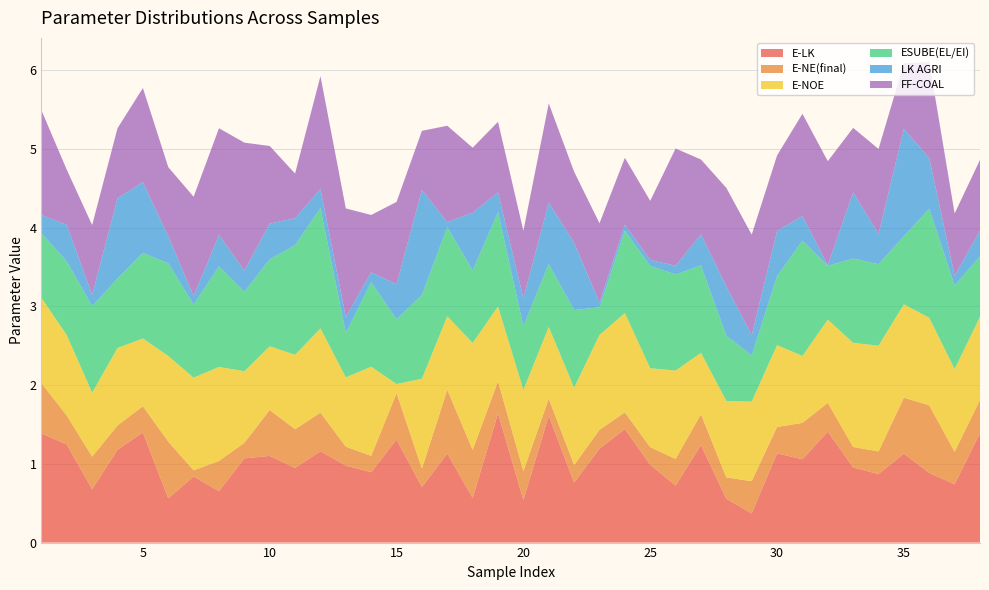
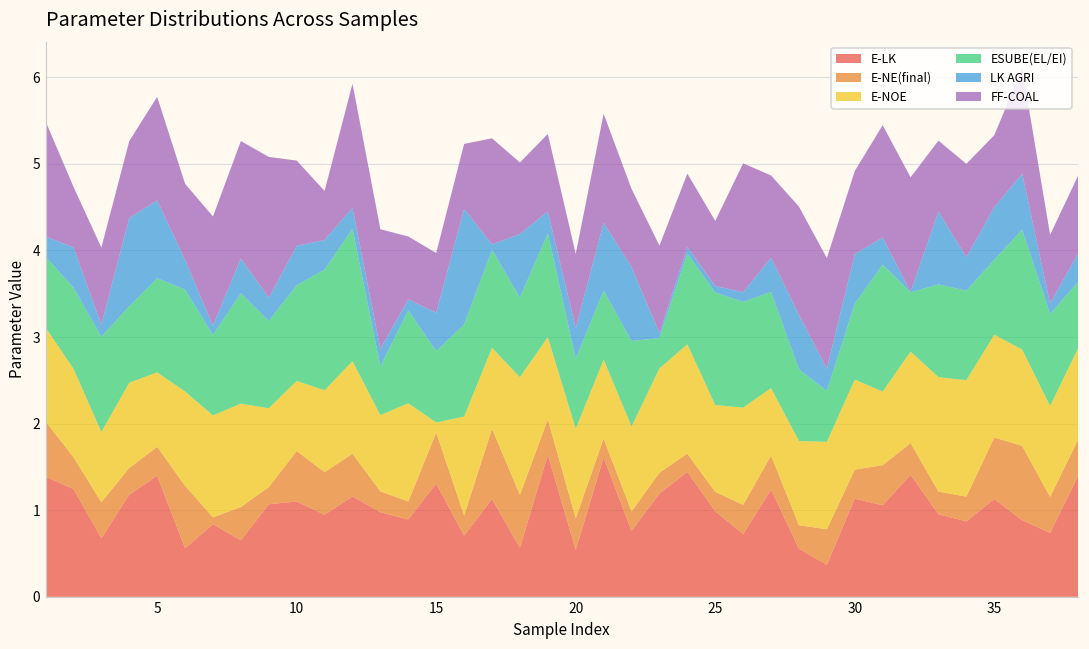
FF-COAL, 15: 1.0 -> 0.7
LK AGRI, 35: 1.4 -> 0.6
